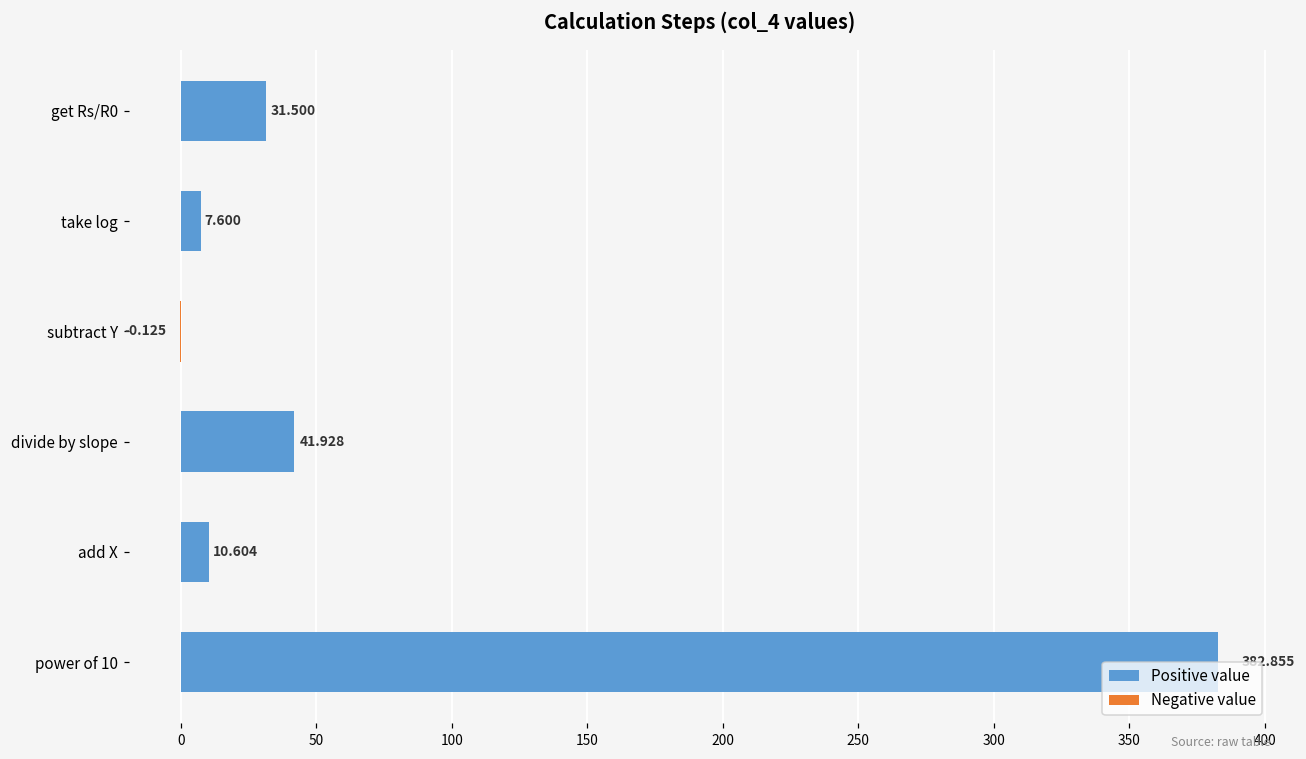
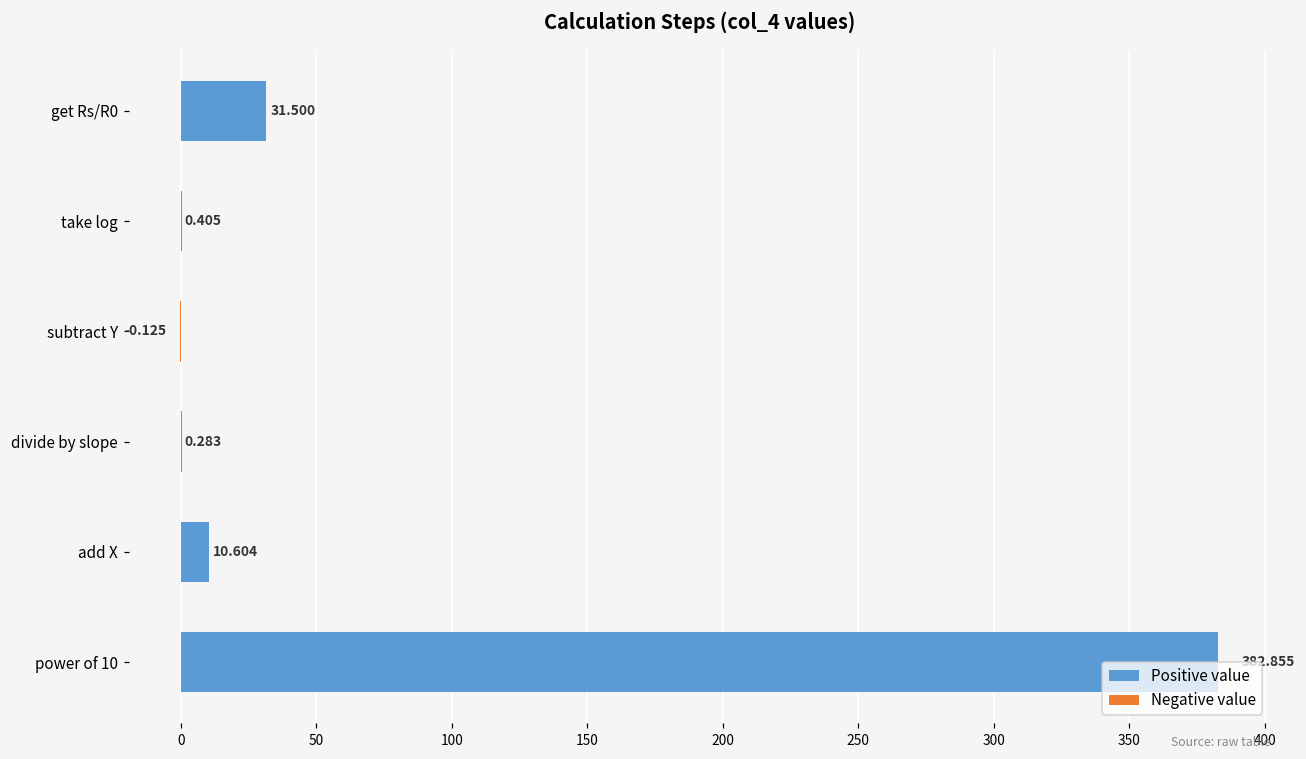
take log: 7.600 -> 0.405
divide by slope: 41.928 -> 0.283
